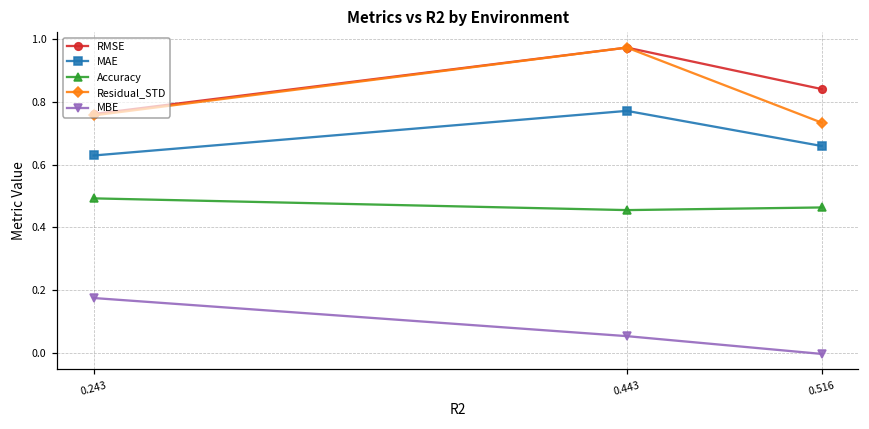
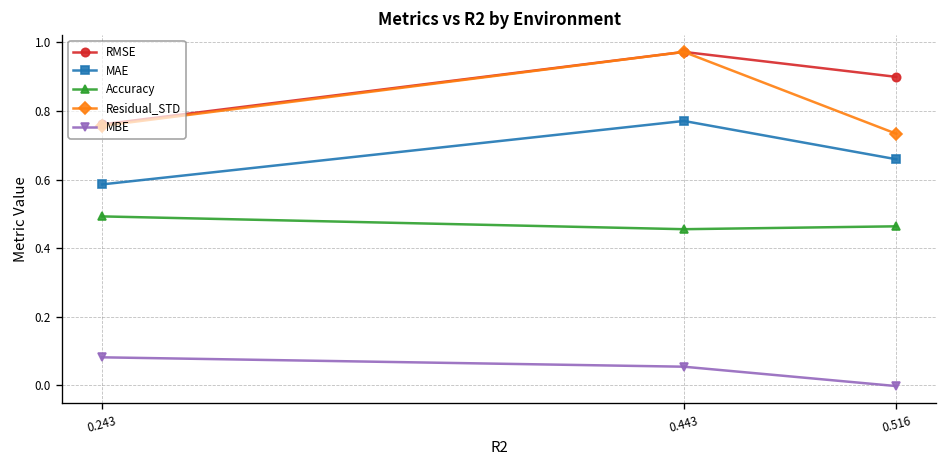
MAE, 0.243: 0.63 -> 0.59
MBE, 0.243: 0.18 -> 0.08
RMSE, 0.516: 0.84 -> 0.90
